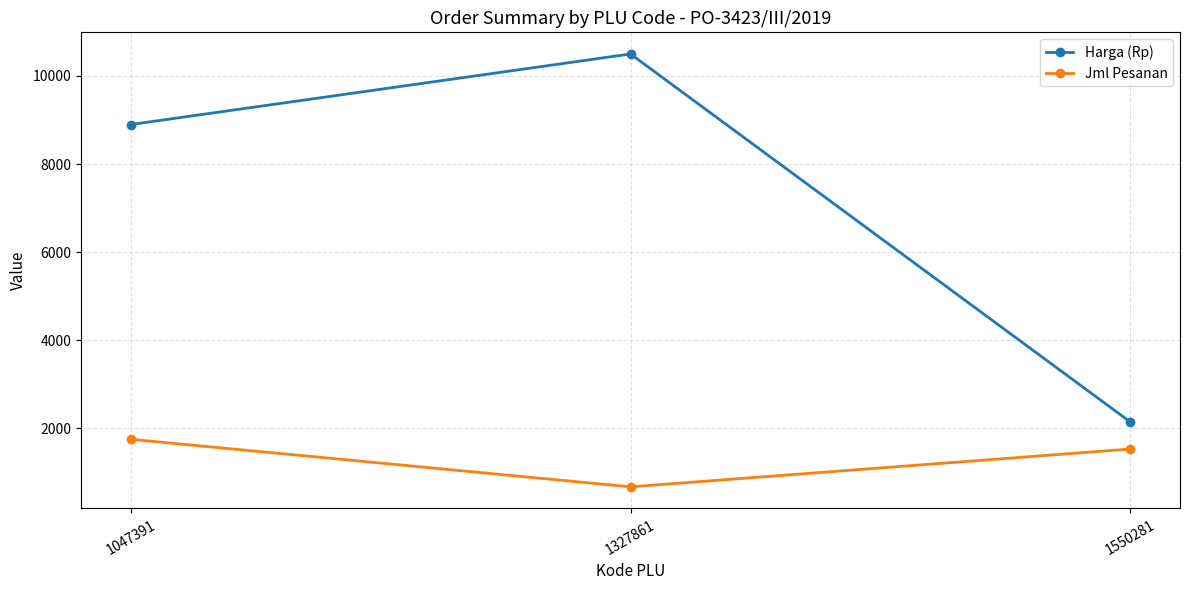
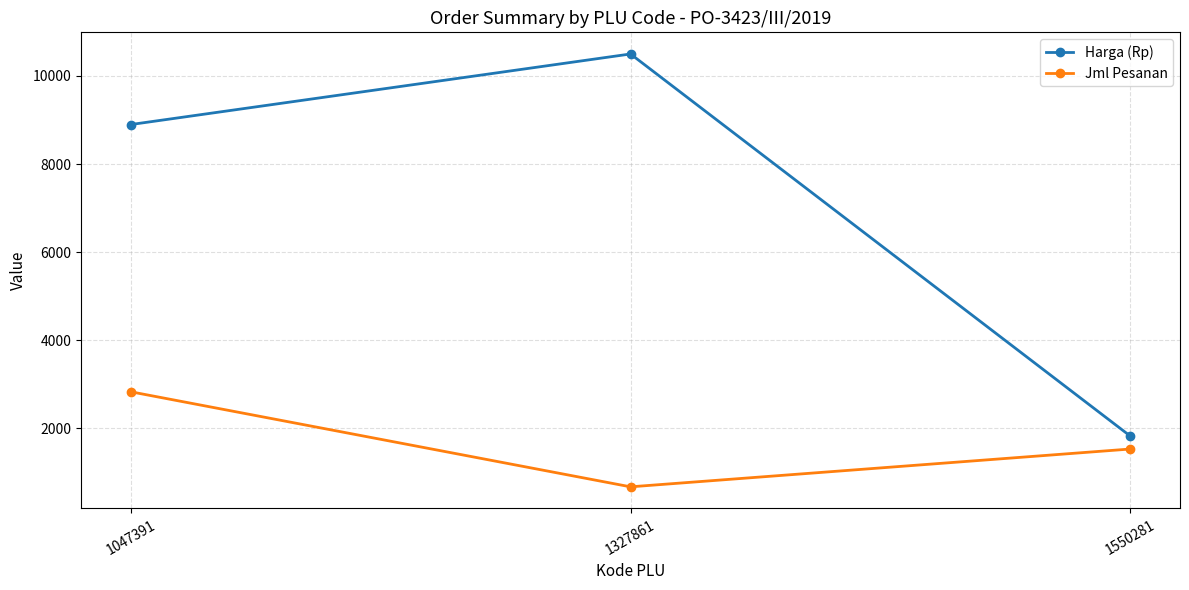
Jml Pesanan, 1047391: 1800 -> 2800
Harga (Rp), 1550281: 2200 -> 1800
